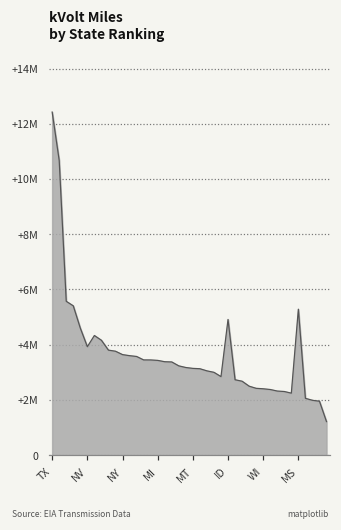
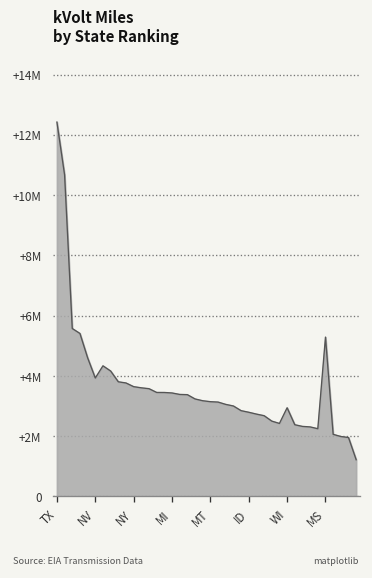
ID: +4900000 -> +2800000
WI: +2400000 -> +2900000
